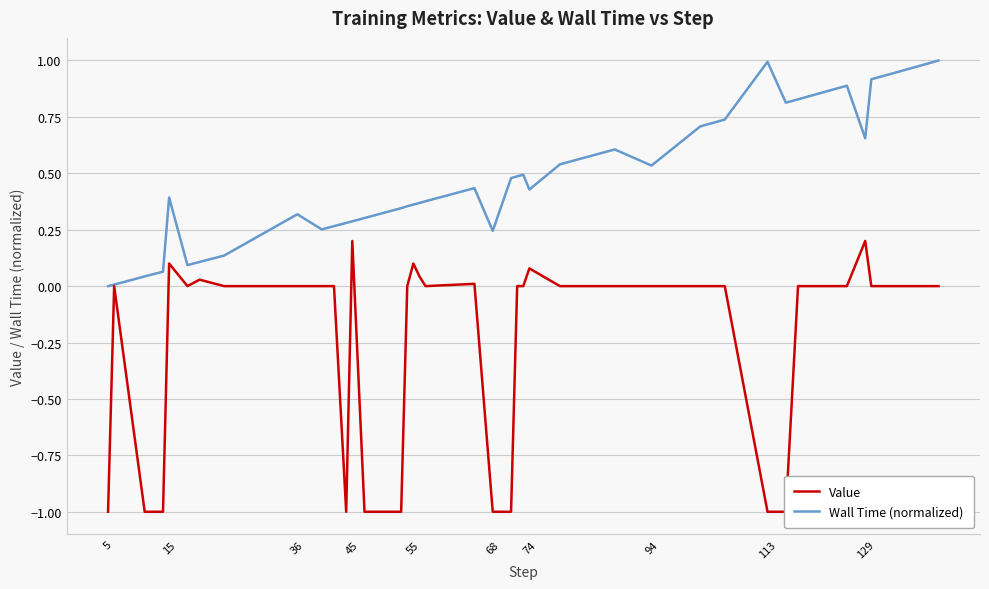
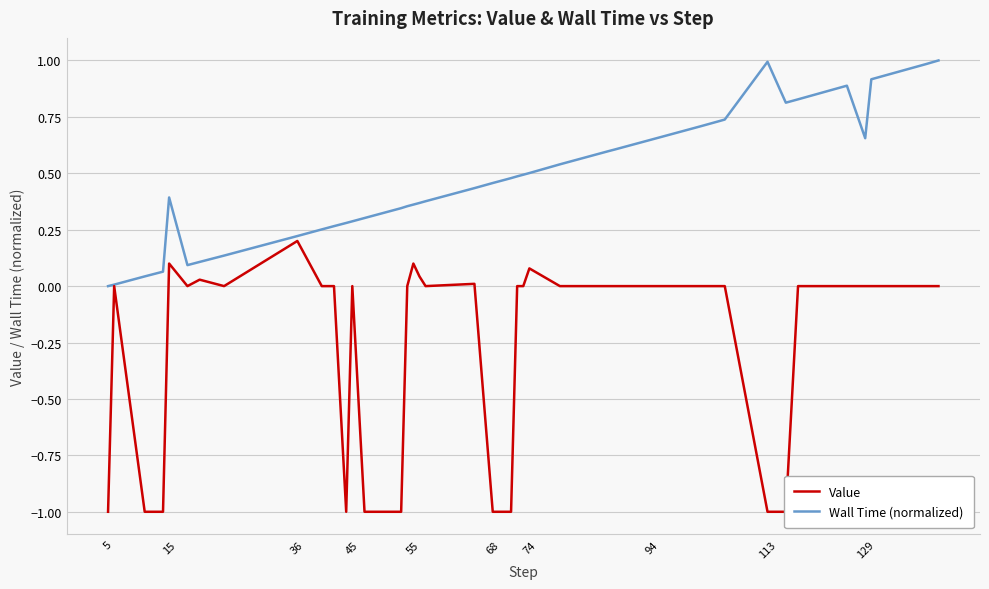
Value, 36: 0.0 -> 0.2
Wall Time (normalized), 36: 0.32 -> 0.22
Value, 45: 0.2 -> 0.0
Wall Time (normalized), 68: 0.24 -> 0.46
Wall Time (normalized), 74: 0.43 -> 0.50
Wall Time (normalized), 94: 0.53 -> 0.65
Value, 129: 0.2 -> 0.0
